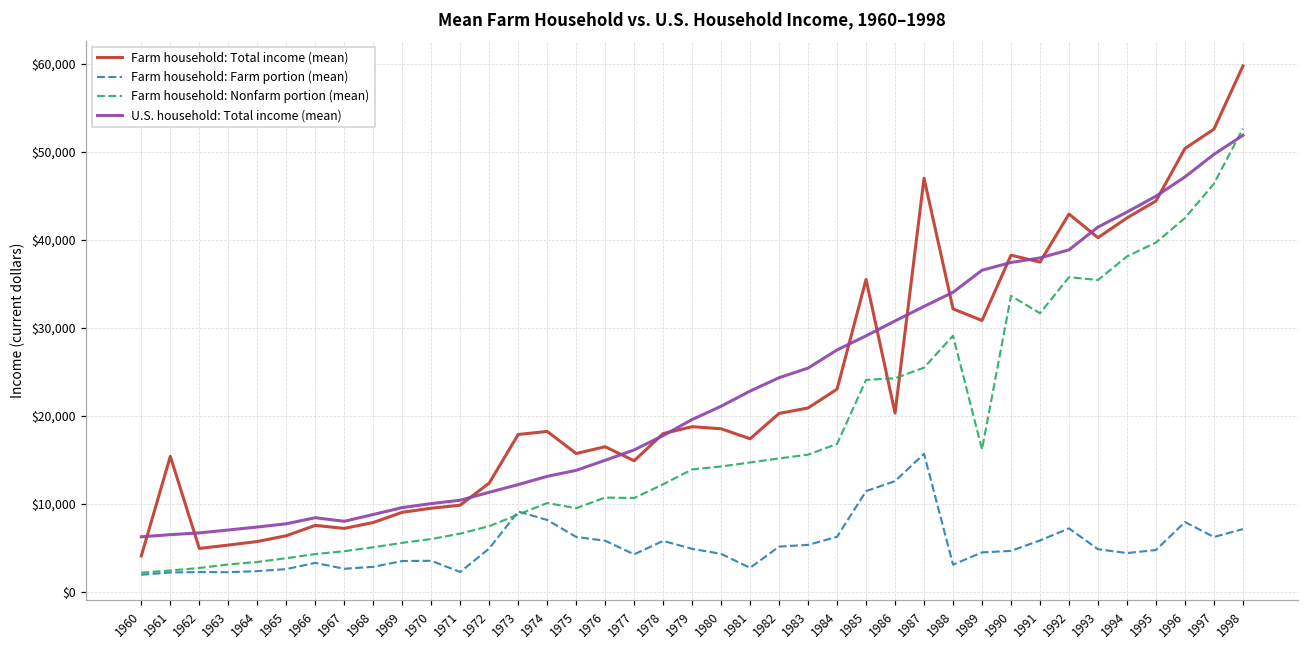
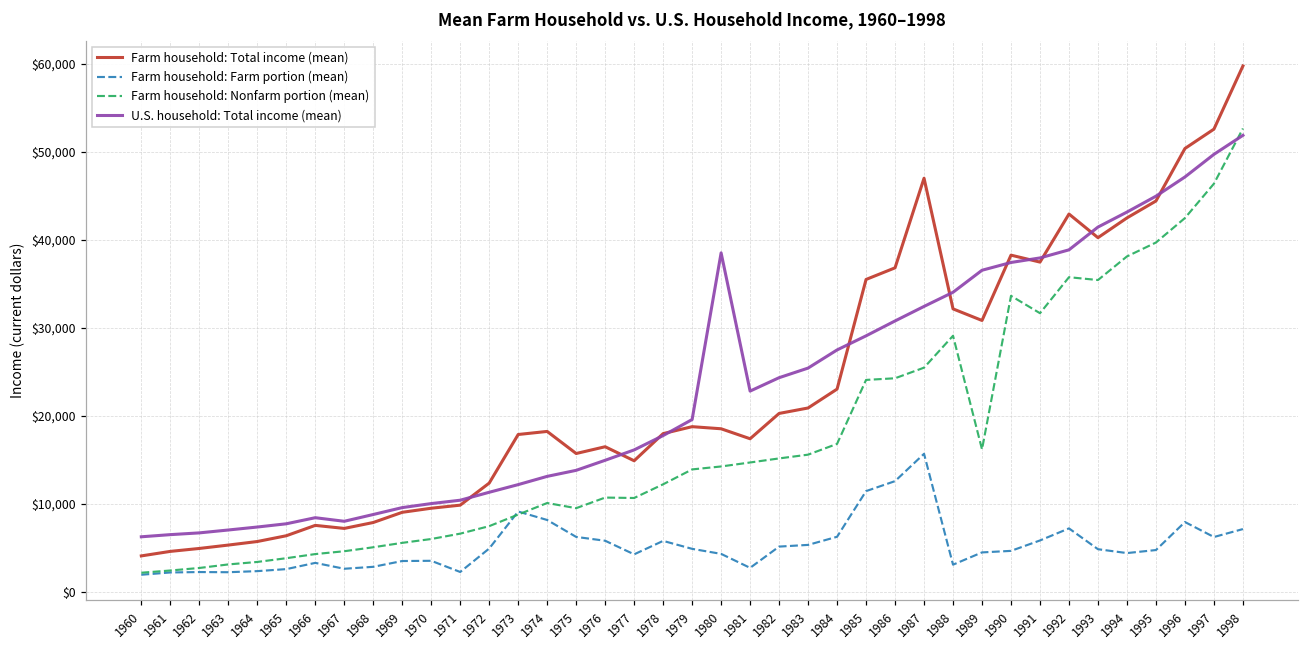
Farm household: Total income (mean), 1961: $15,000 -> $5,000
U.S. household: Total income (mean), 1980: $21,000 -> $38,000
Farm household: Total income (mean), 1986: $20,000 -> $37,000
